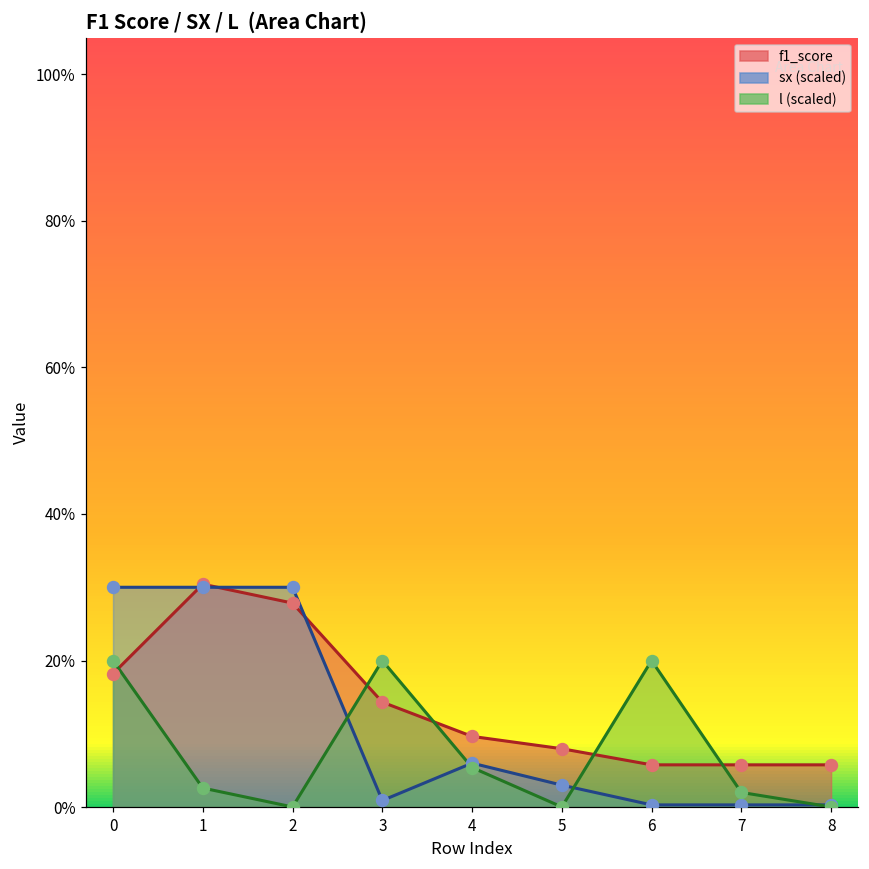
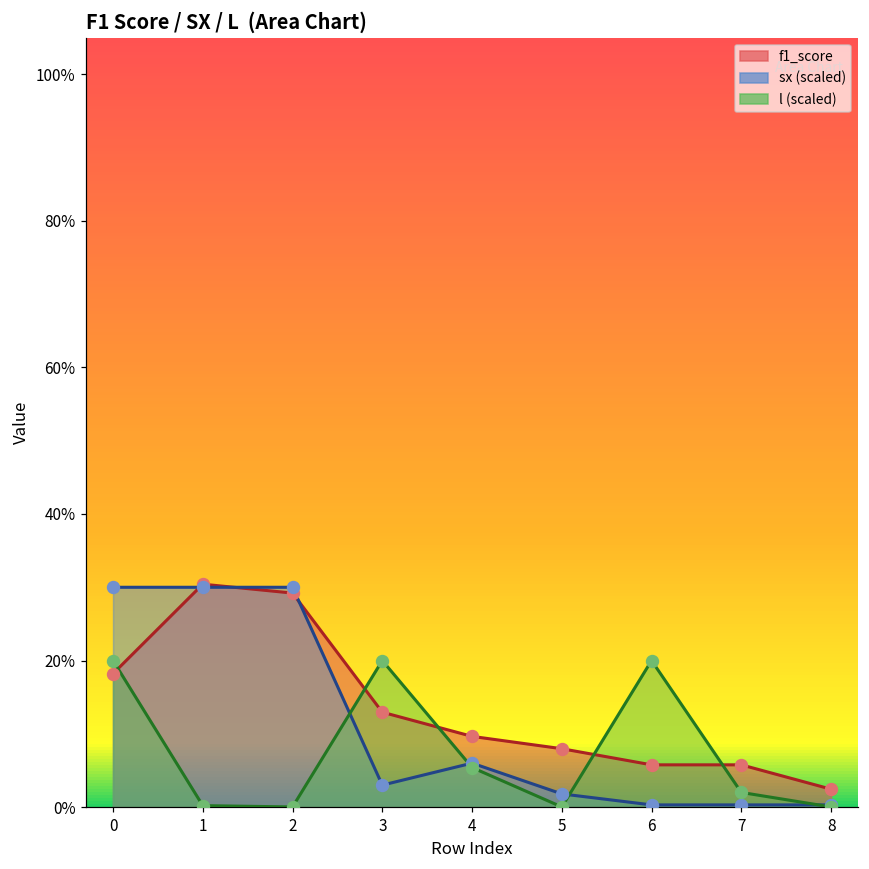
l (scaled), 1: 3% -> 0%
f1_score, 2: 28% -> 29%
f1_score, 3: 14% -> 13%
sx (scaled), 3: 1% -> 3%
sx (scaled), 5: 3% -> 2%
f1_score, 8: 6% -> 2%
